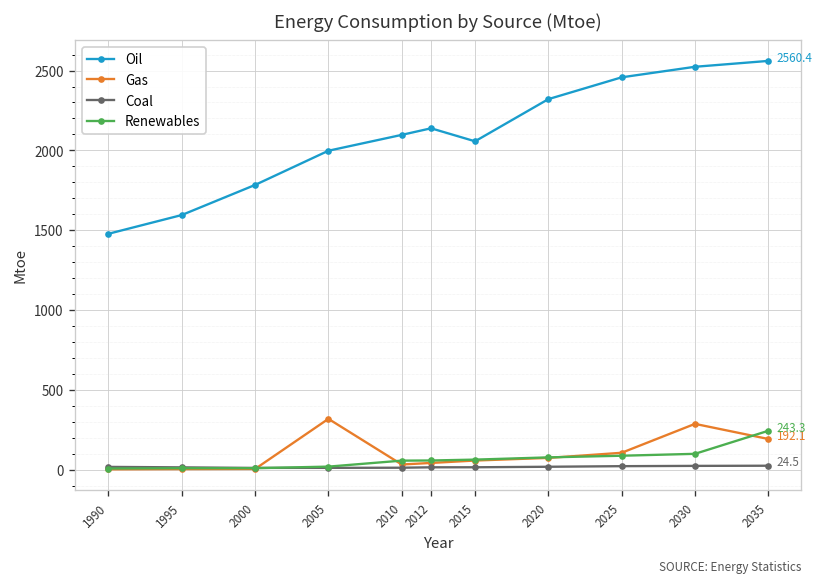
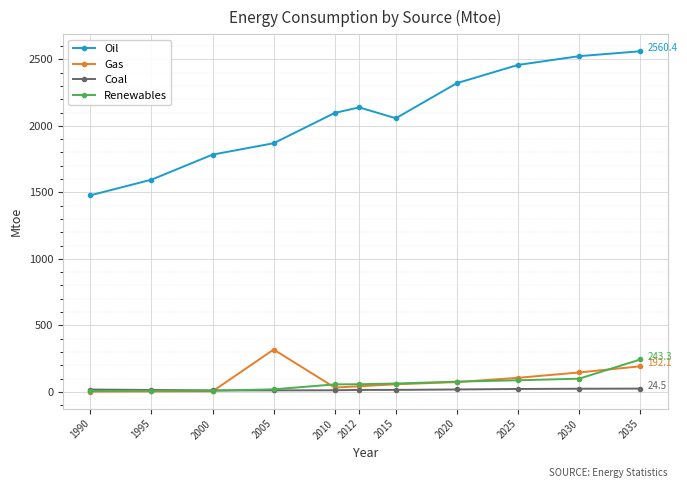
Oil, 2005: 2000 -> 1870
Gas, 2030: 290 -> 150
